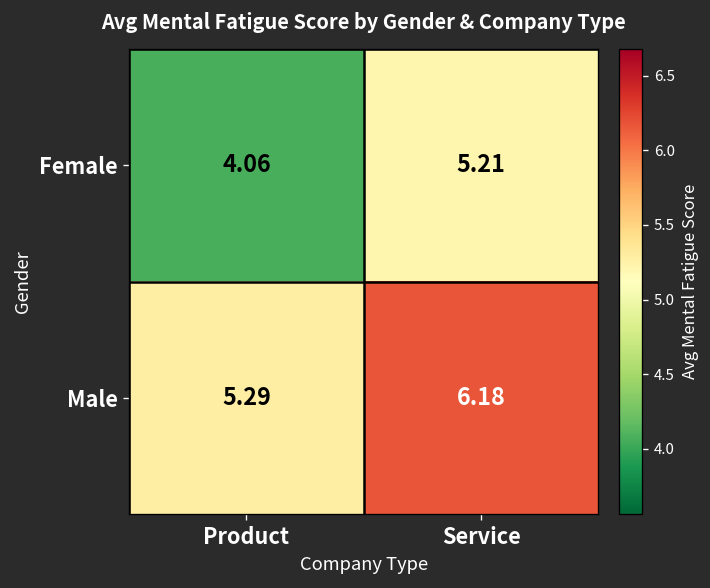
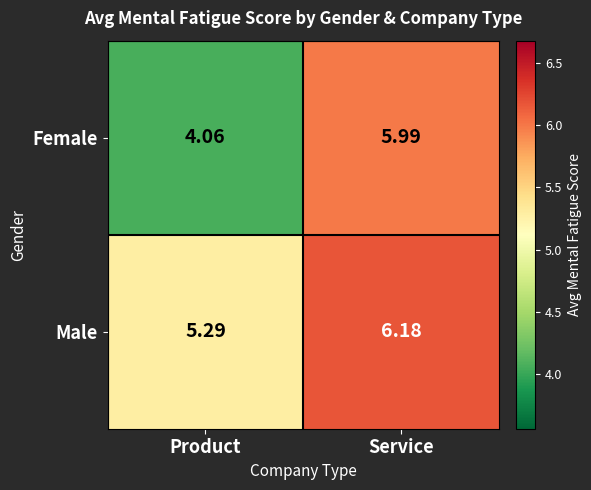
Female, Service: 5.21 -> 5.99
